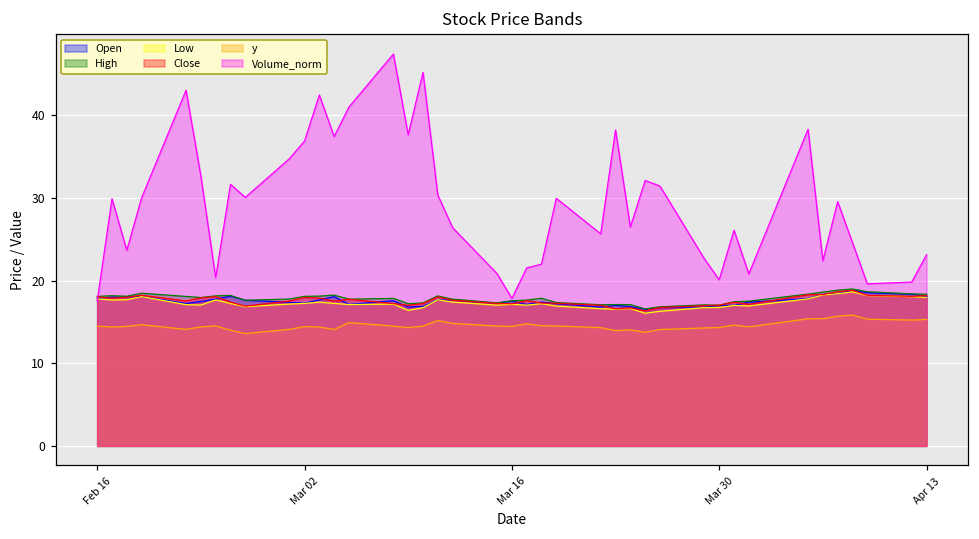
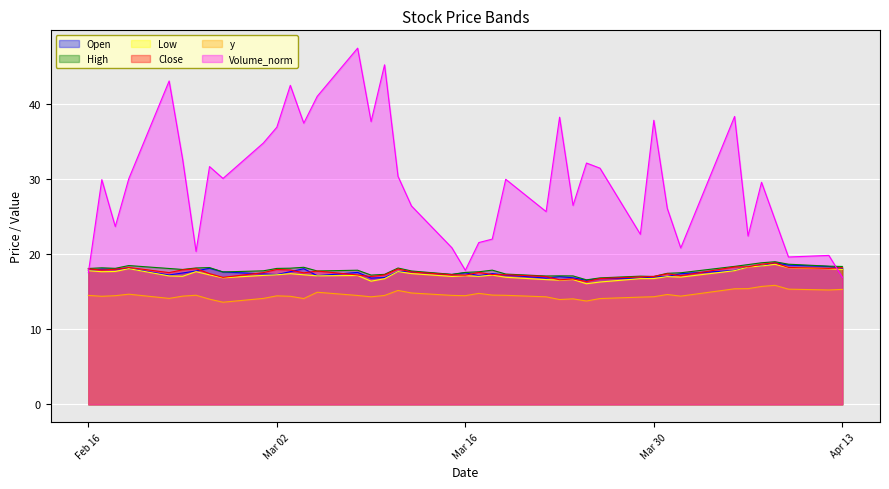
Volume_norm, Mar 30: 20 -> 38
Volume_norm, Apr 13: 23 -> 17
